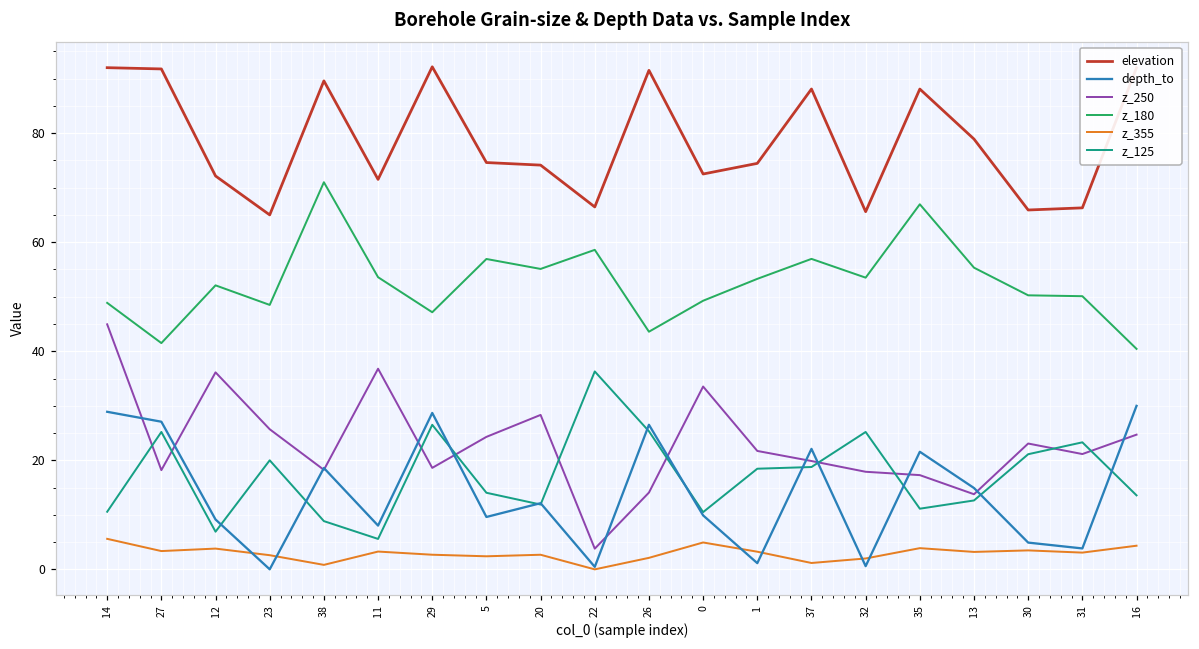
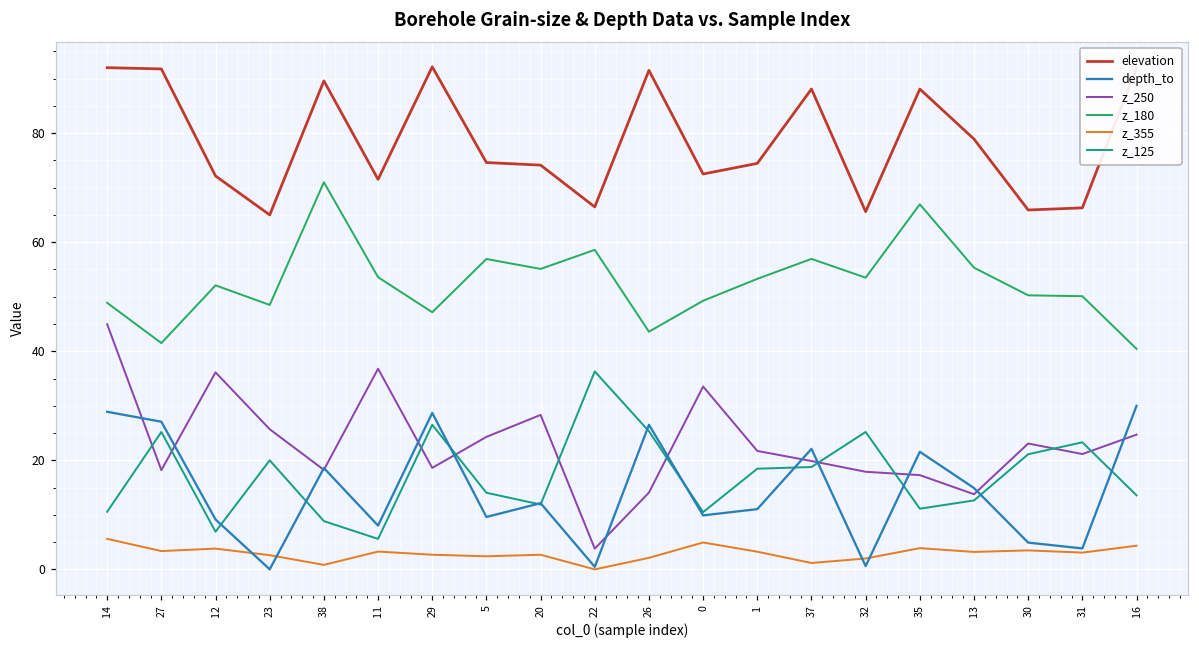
depth_to, 1: 1 -> 11
